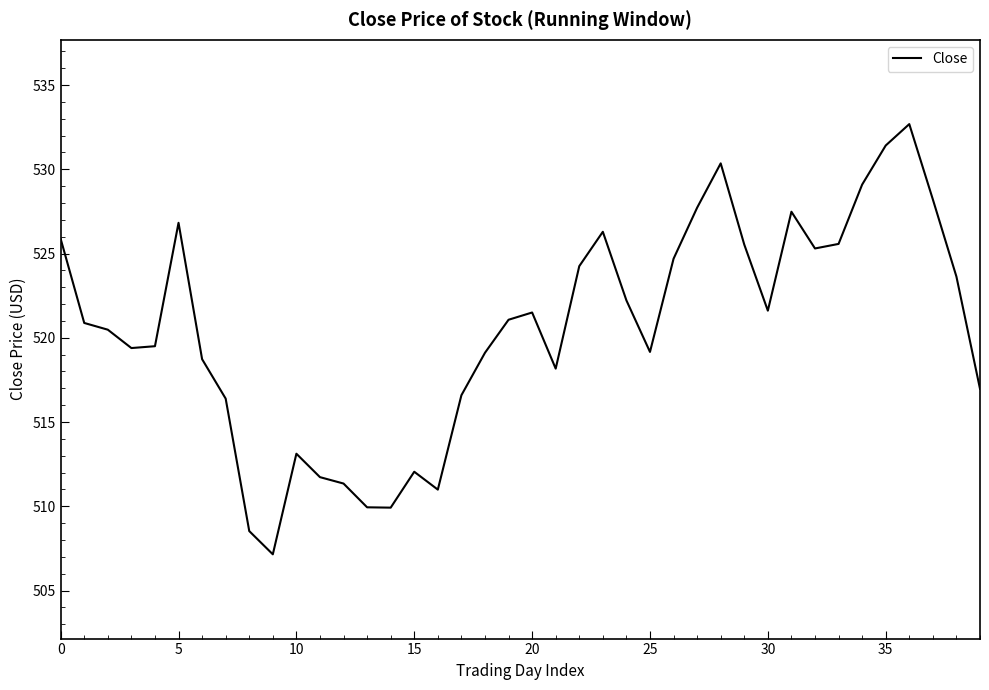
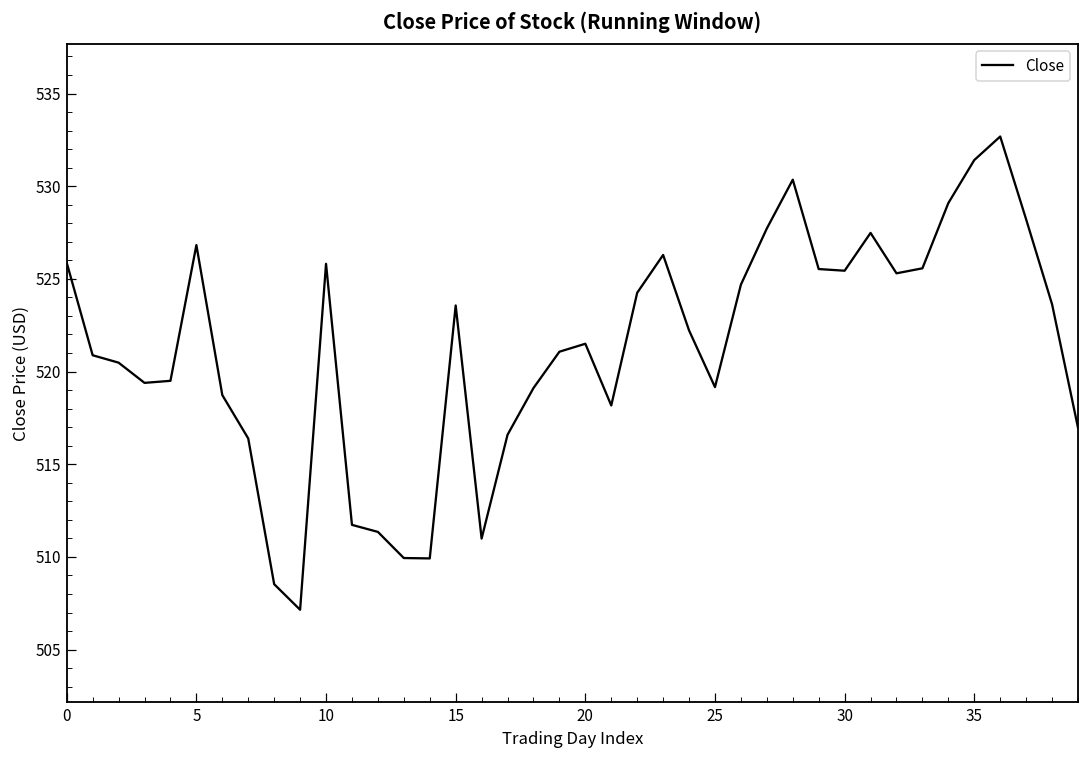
10: 513.1 -> 525.8
15: 512.0 -> 523.6
30: 521.6 -> 525.4
